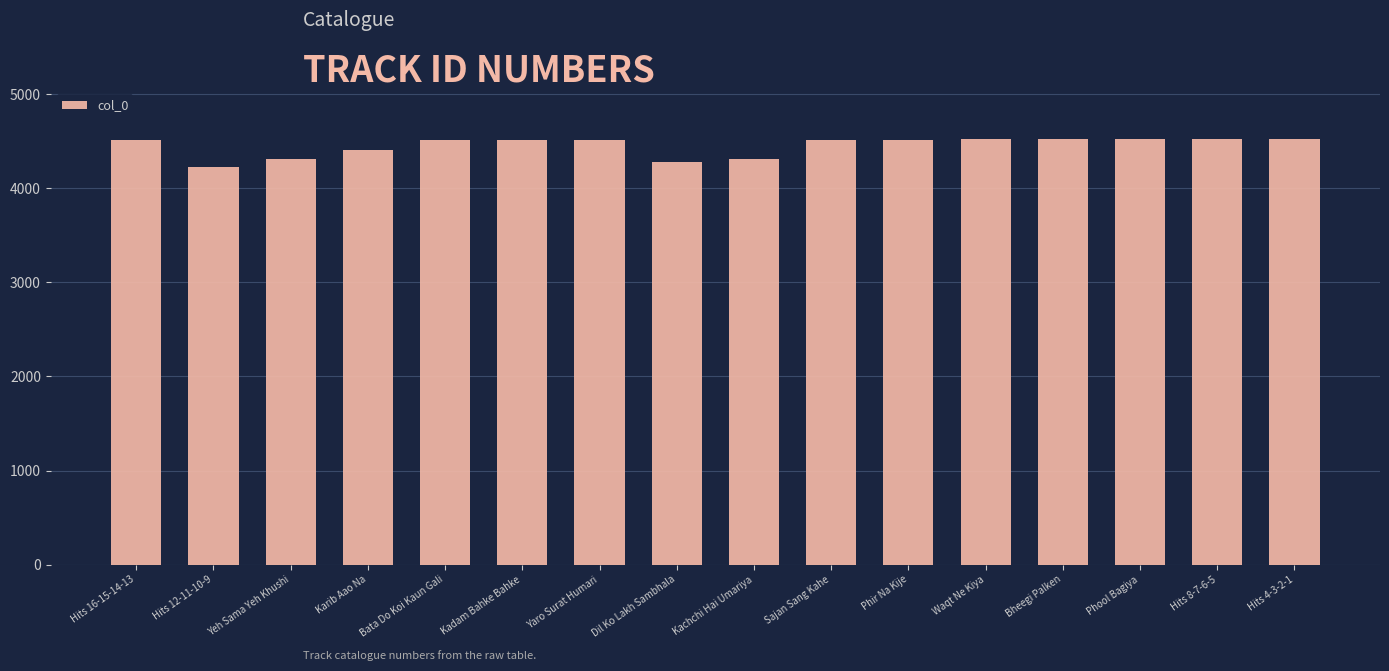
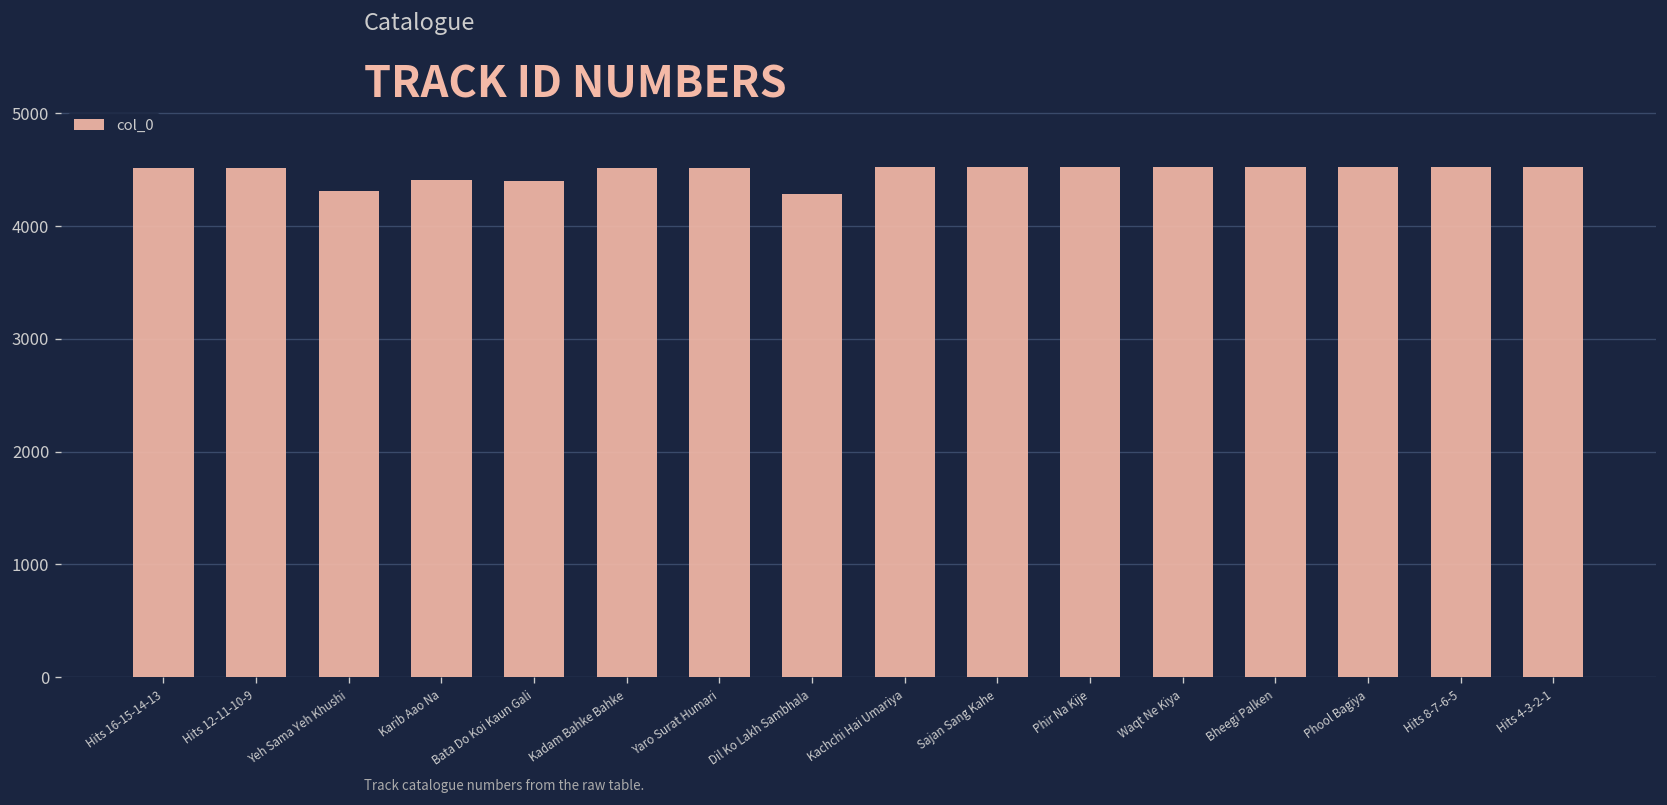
Hits 12-11-10-9: 4200 -> 4500
Bata Do Koi Kaun Gali: 4500 -> 4400
Kachchi Hai Umariya: 4300 -> 4500
